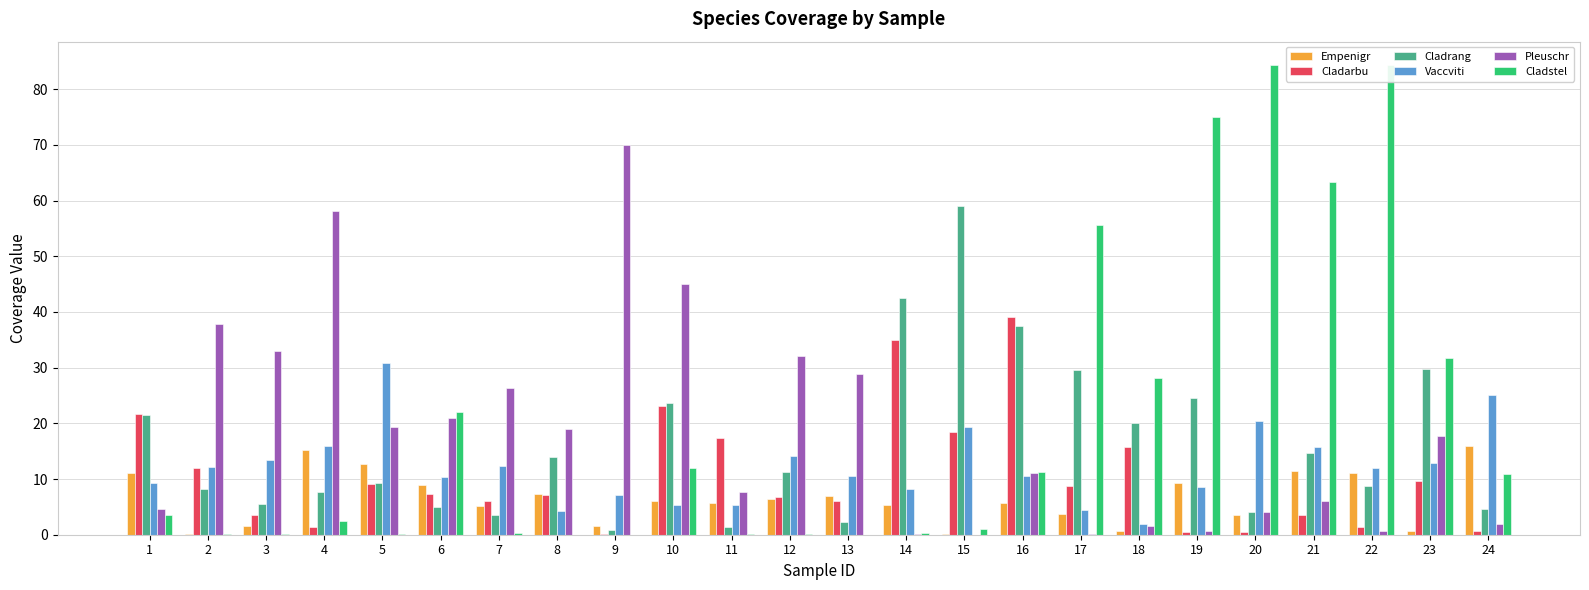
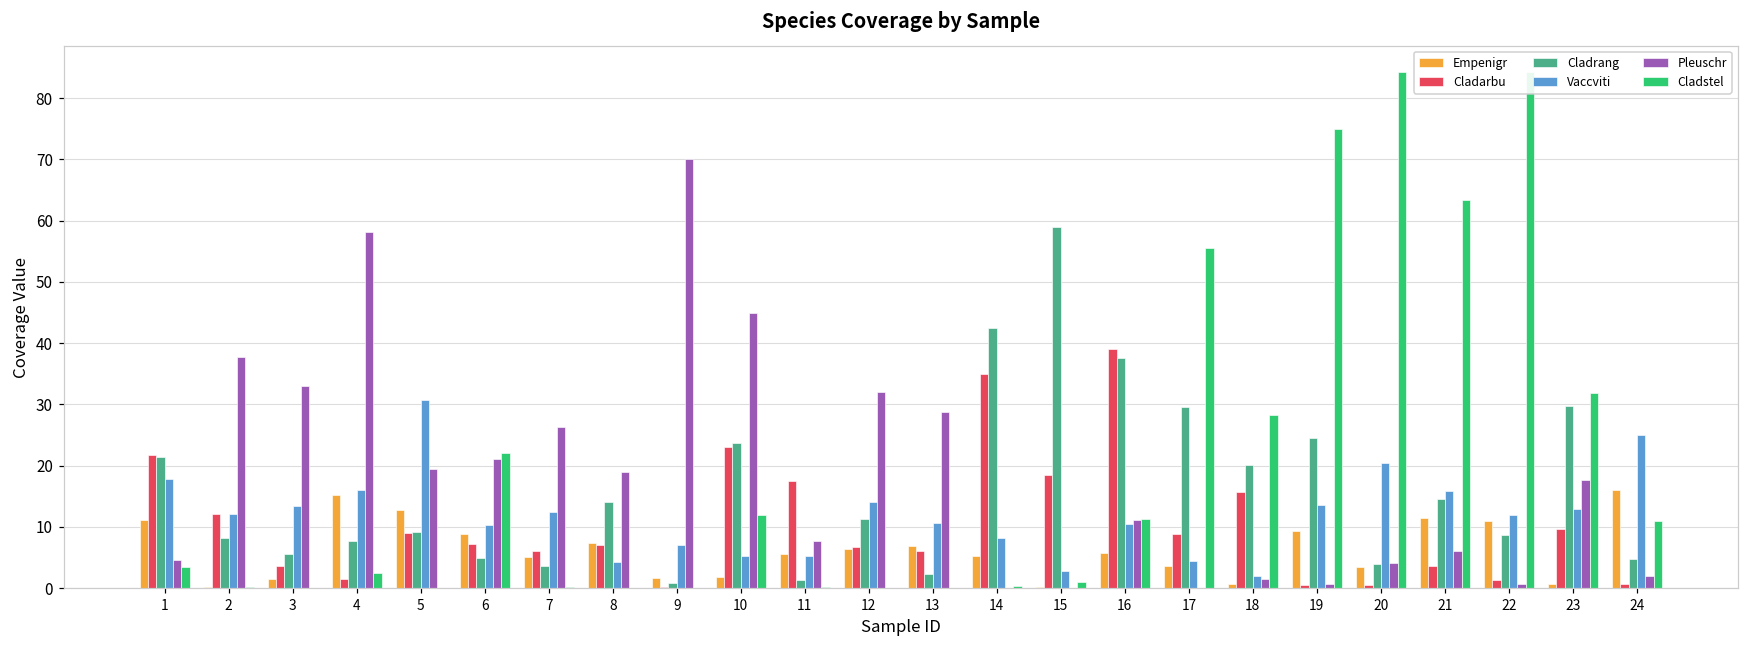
Vaccviti, 1: 9 -> 18
Empenigr, 10: 6 -> 2
Vaccviti, 15: 19 -> 3
Vaccviti, 19: 9 -> 14
